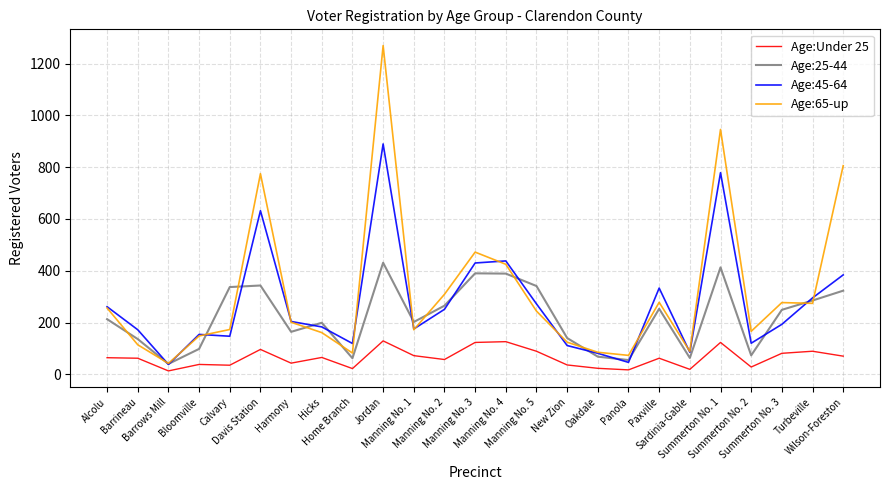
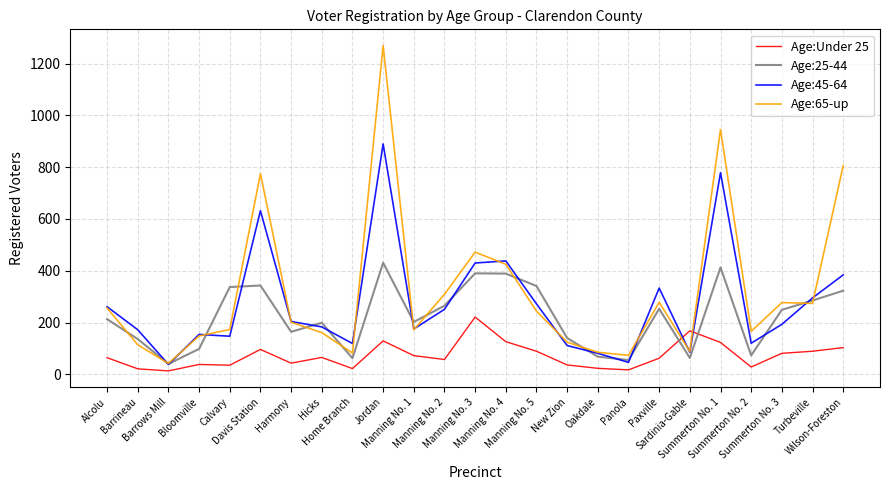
Age:Under 25, Barrineau: 60 -> 20
Age:Under 25, Manning No. 3: 120 -> 220
Age:Under 25, Sardinia-Gable: 20 -> 170
Age:Under 25, Wilson-Foreston: 70 -> 100
